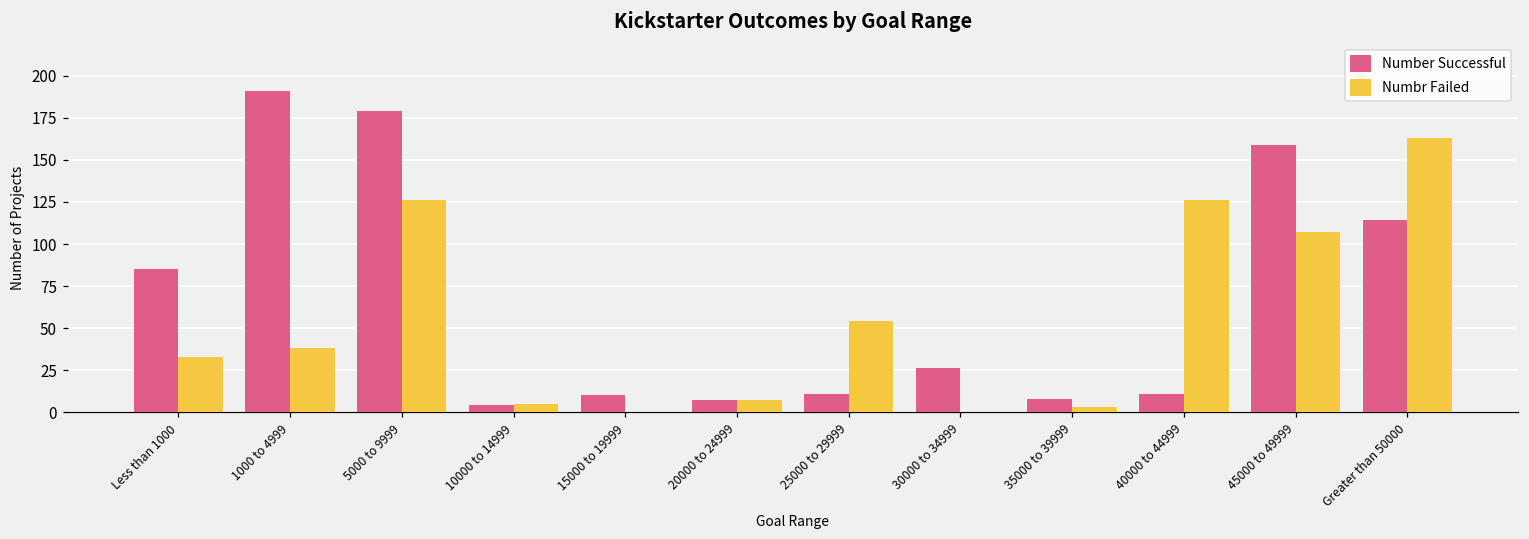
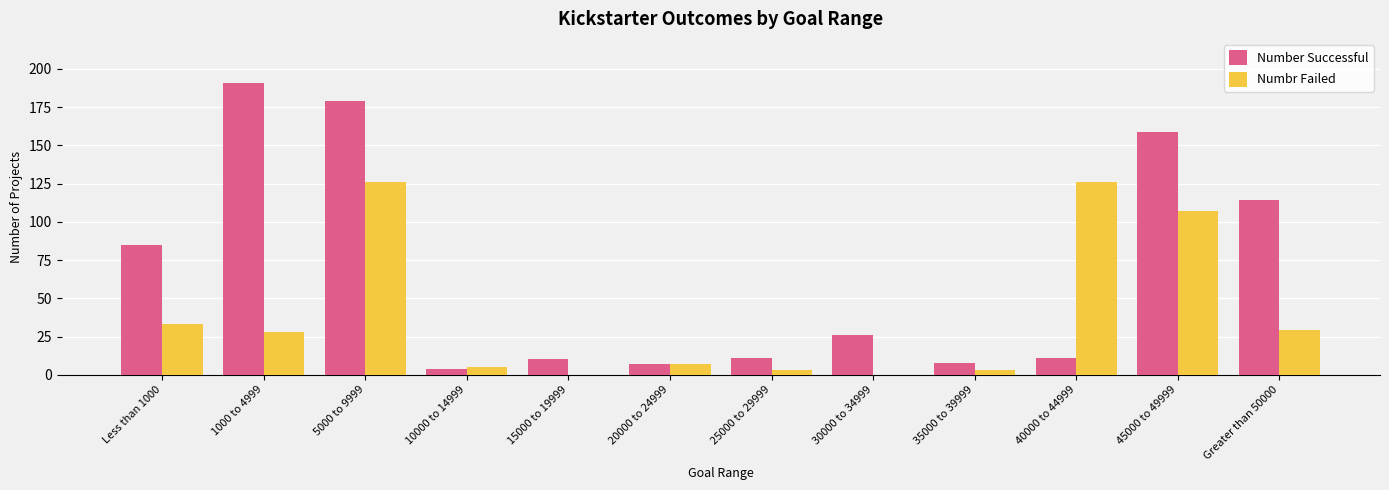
Numbr Failed, 1000 to 4999: 38 -> 28
Numbr Failed, 25000 to 29999: 54 -> 3
Numbr Failed, Greater than 50000: 163 -> 29
